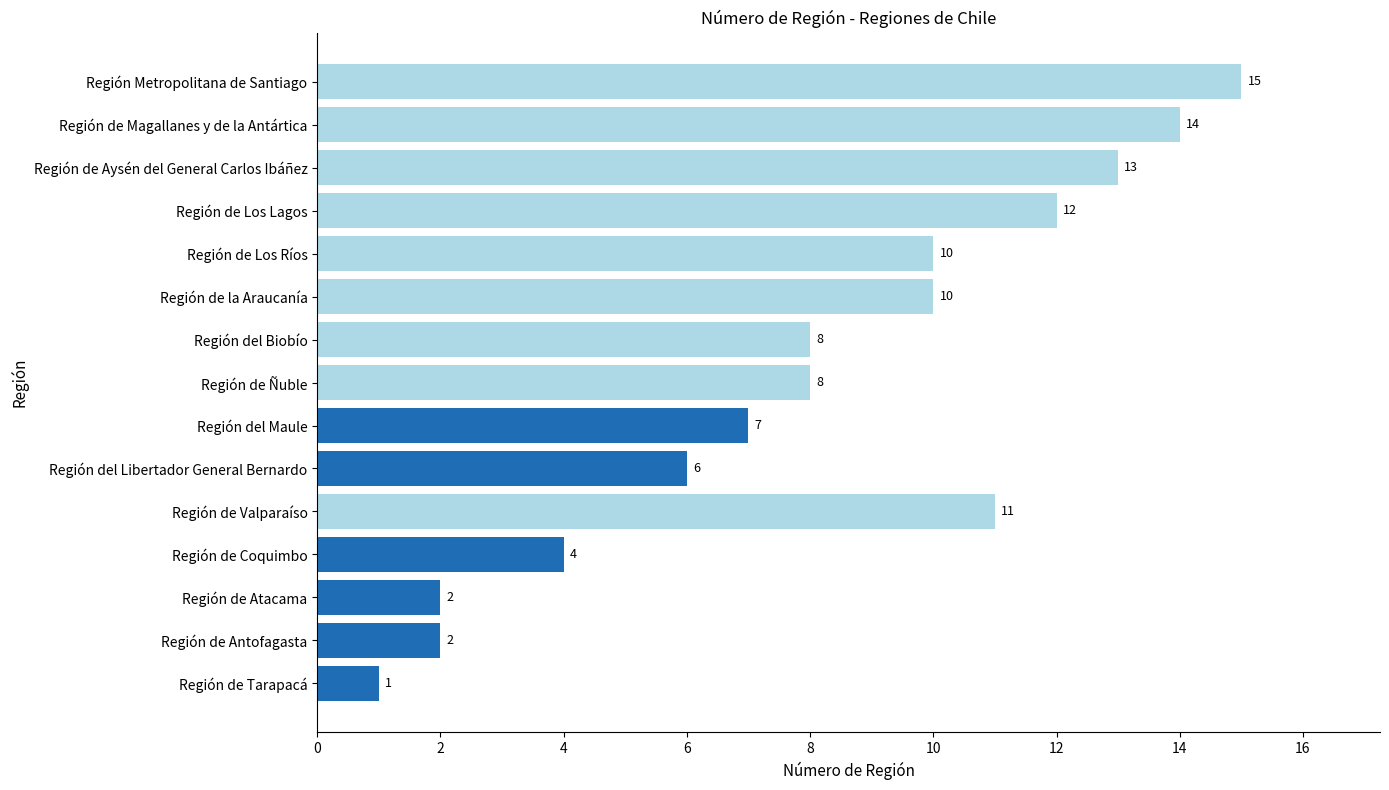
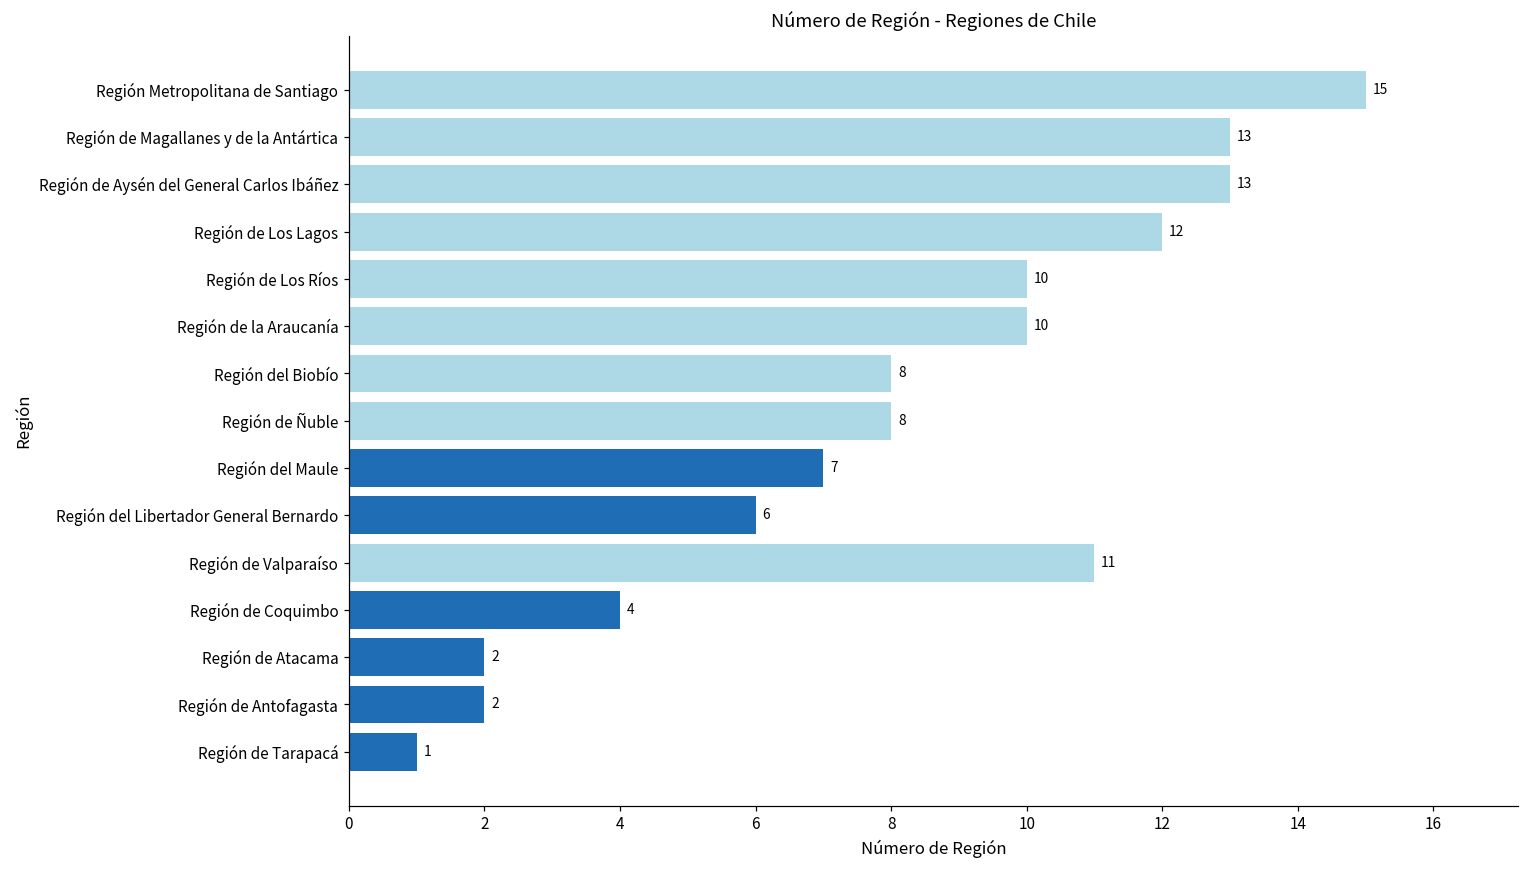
Región de Magallanes y de la Antártica: 14 -> 13
